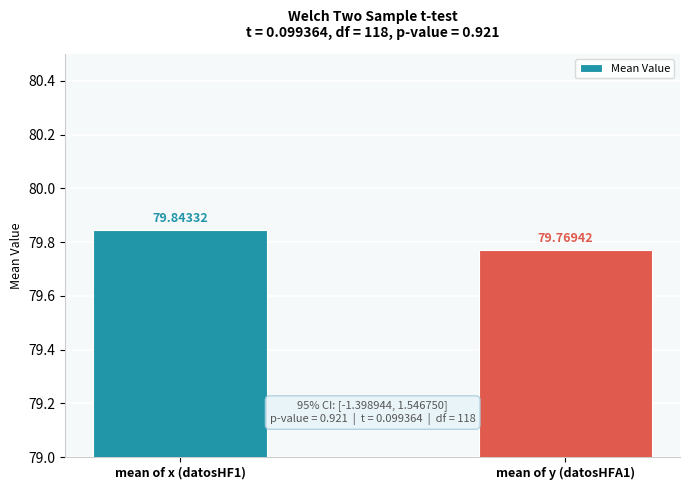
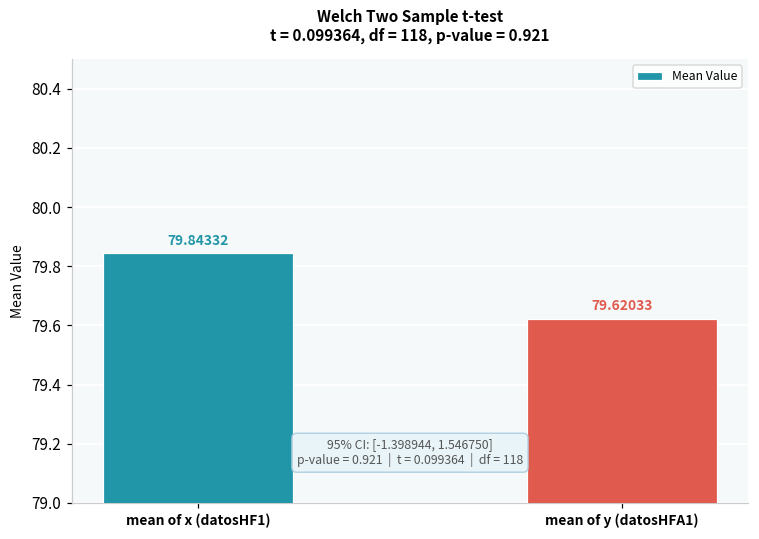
mean of y (datosHFA1): 79.76942 -> 79.62033
